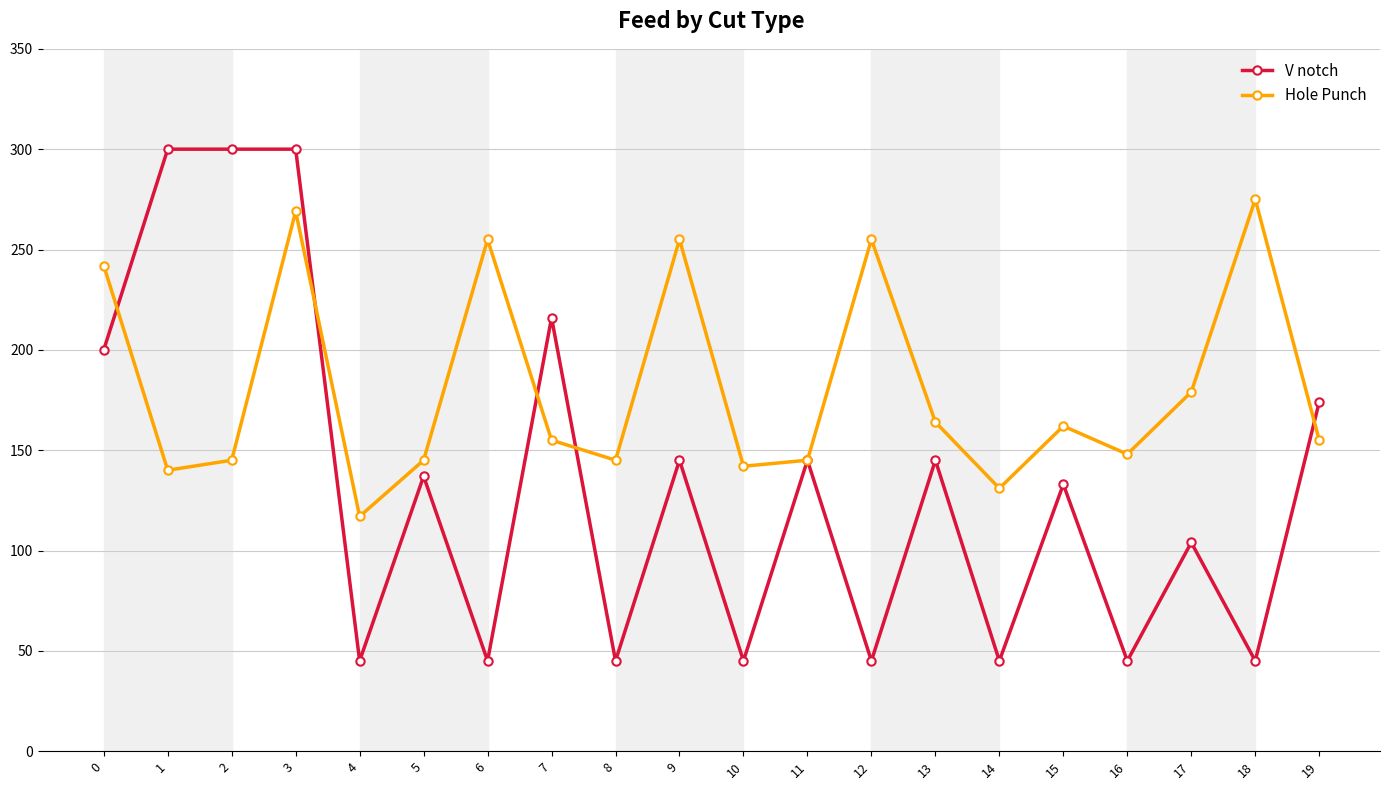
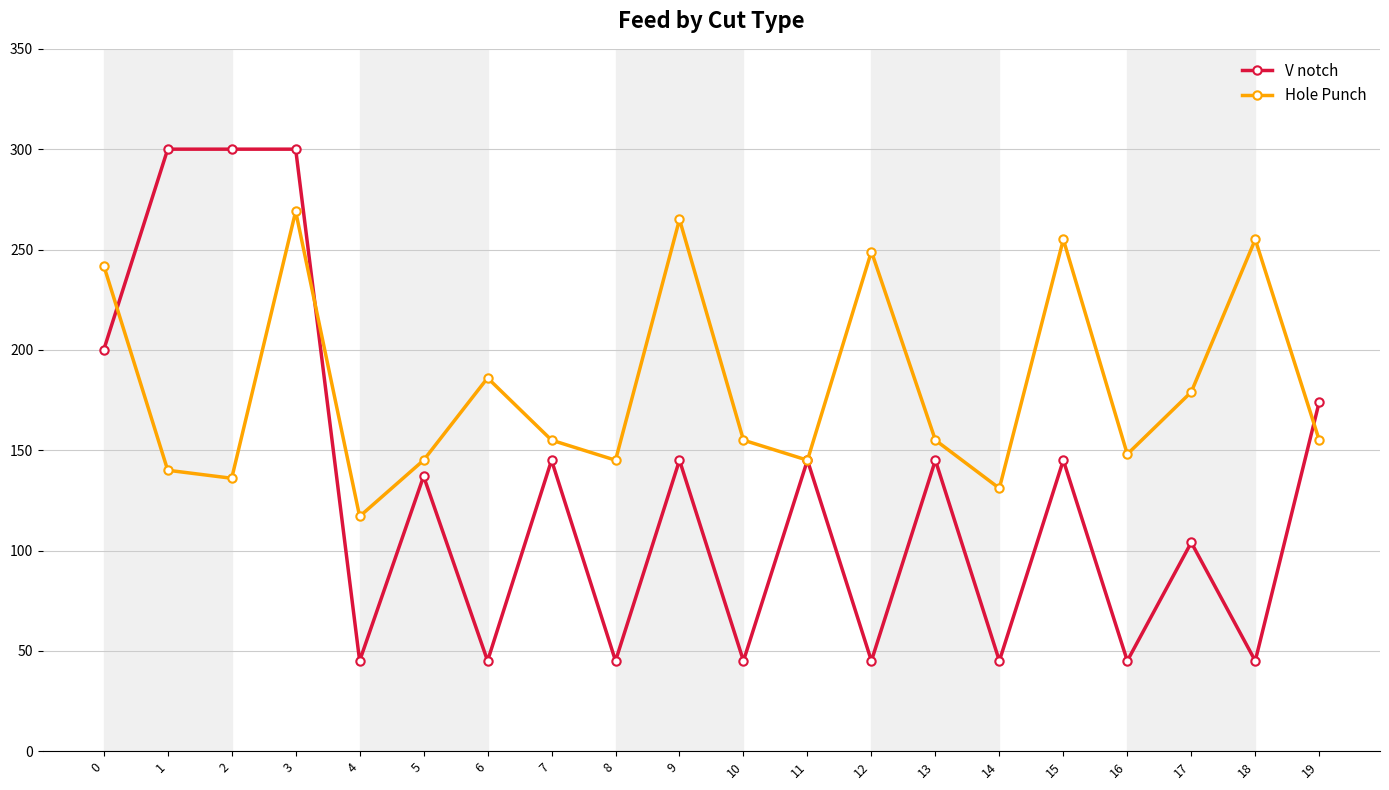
Hole Punch, 2: 145 -> 136
Hole Punch, 6: 255 -> 186
V notch, 7: 216 -> 145
Hole Punch, 9: 255 -> 265
Hole Punch, 10: 142 -> 155
Hole Punch, 12: 255 -> 249
Hole Punch, 13: 164 -> 155
V notch, 15: 133 -> 145
Hole Punch, 15: 162 -> 255
Hole Punch, 18: 275 -> 255
